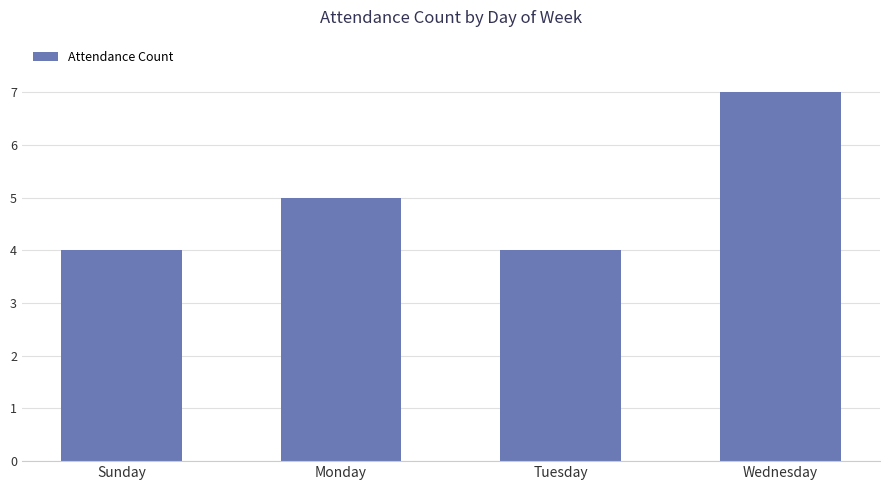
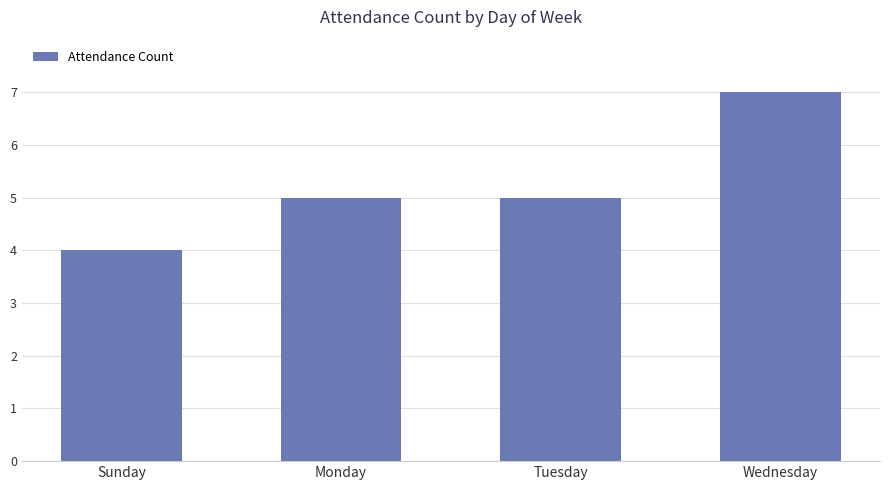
Tuesday: 4 -> 5
